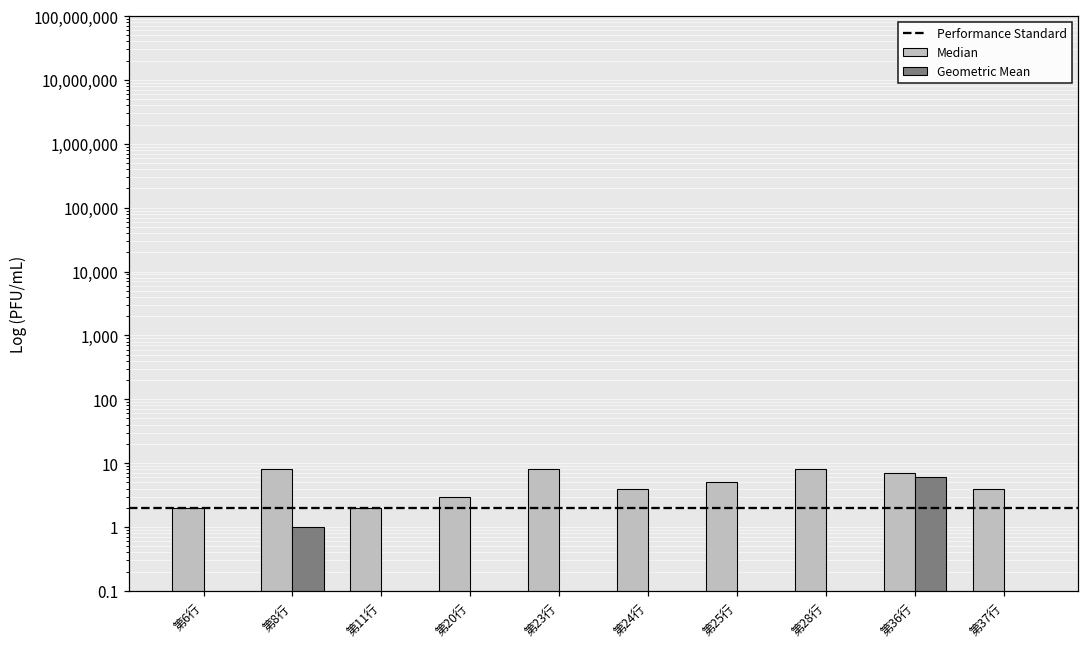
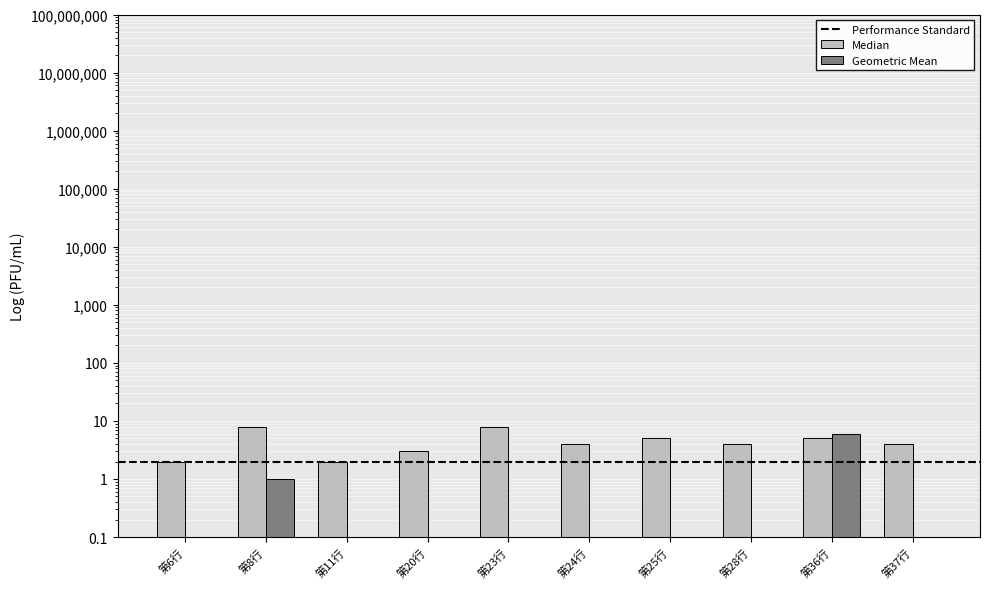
Median, 第28行: 8 -> 4
Median, 第36行: 7 -> 5
